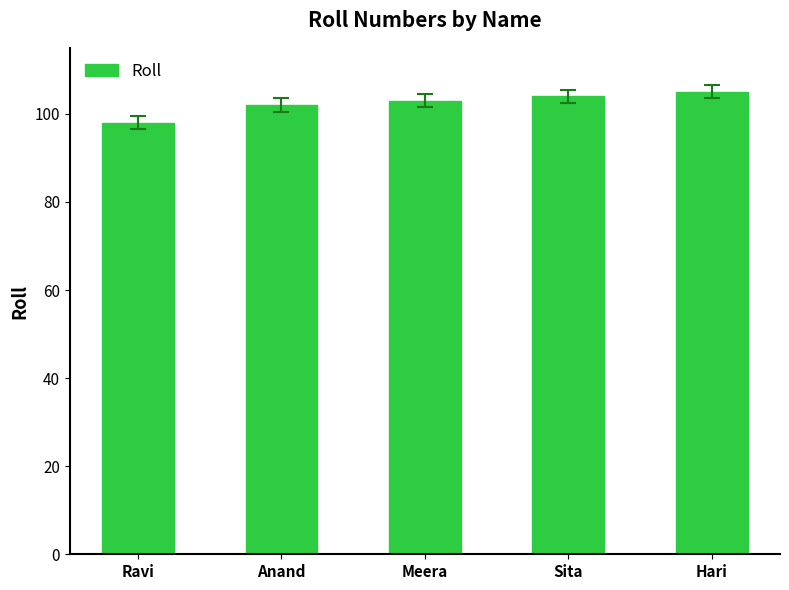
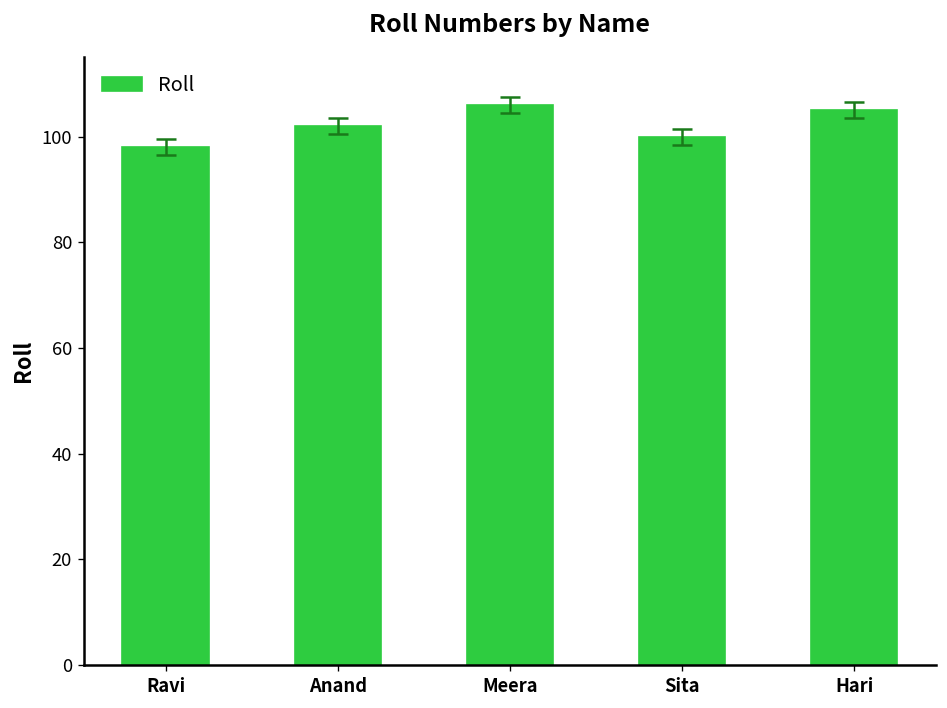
Roll, Meera: 103 -> 106
Roll, Sita: 104 -> 100
